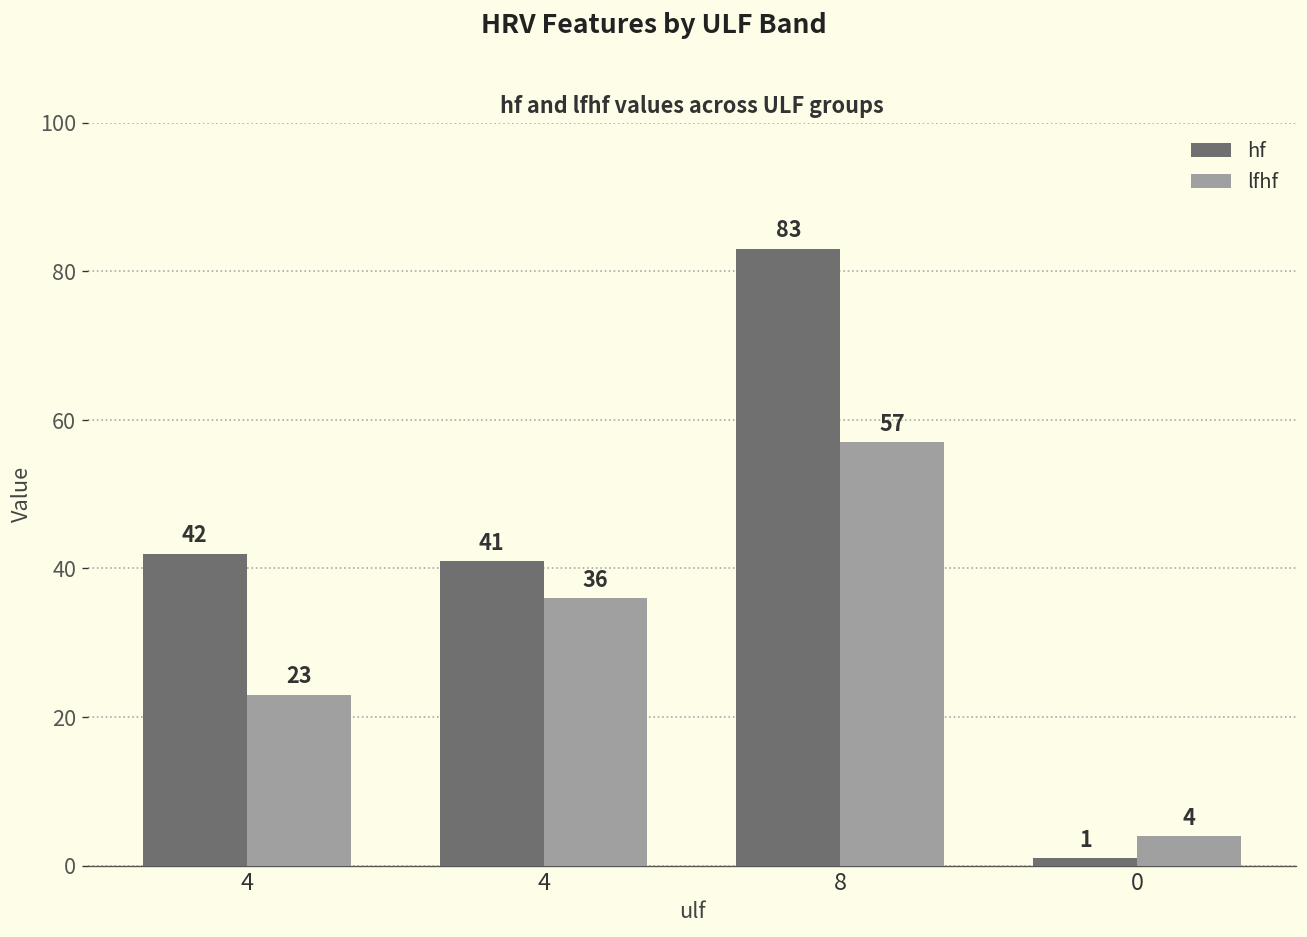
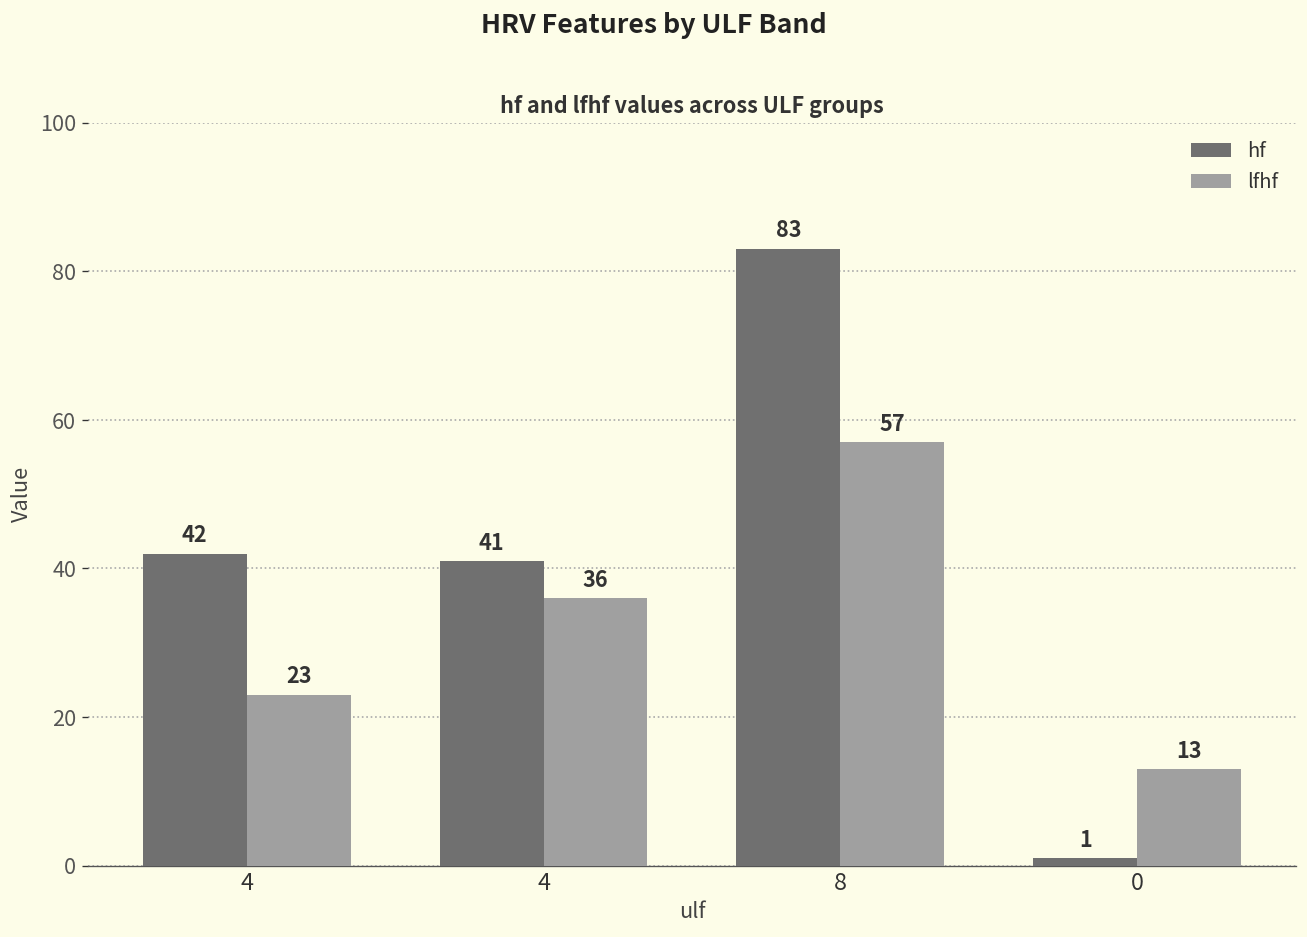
lfhf, 0: 4 -> 13
